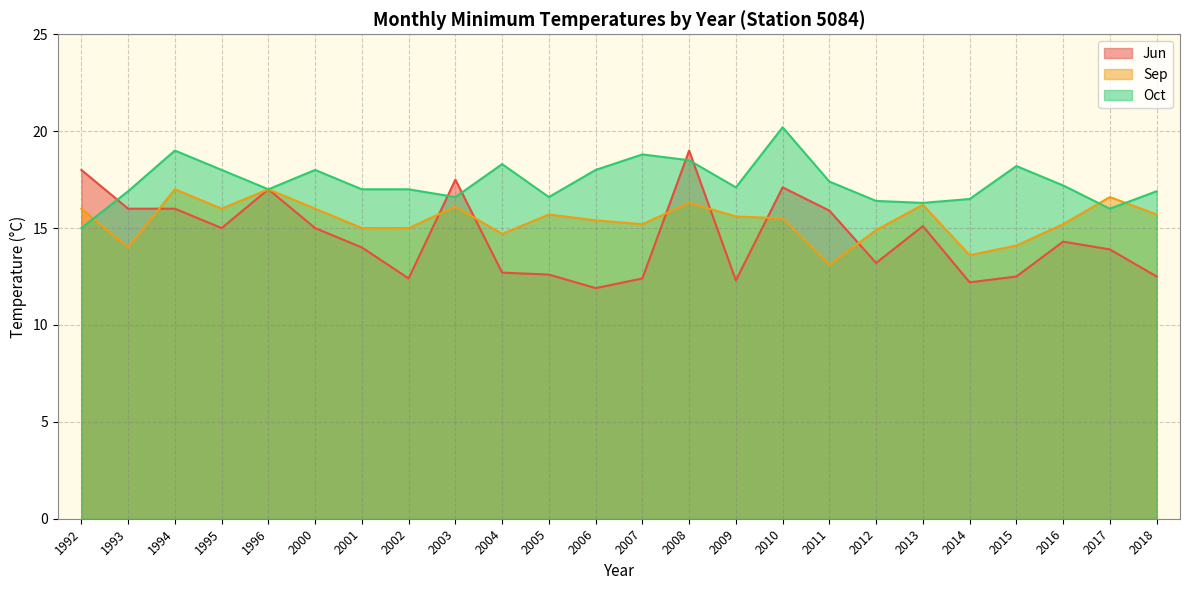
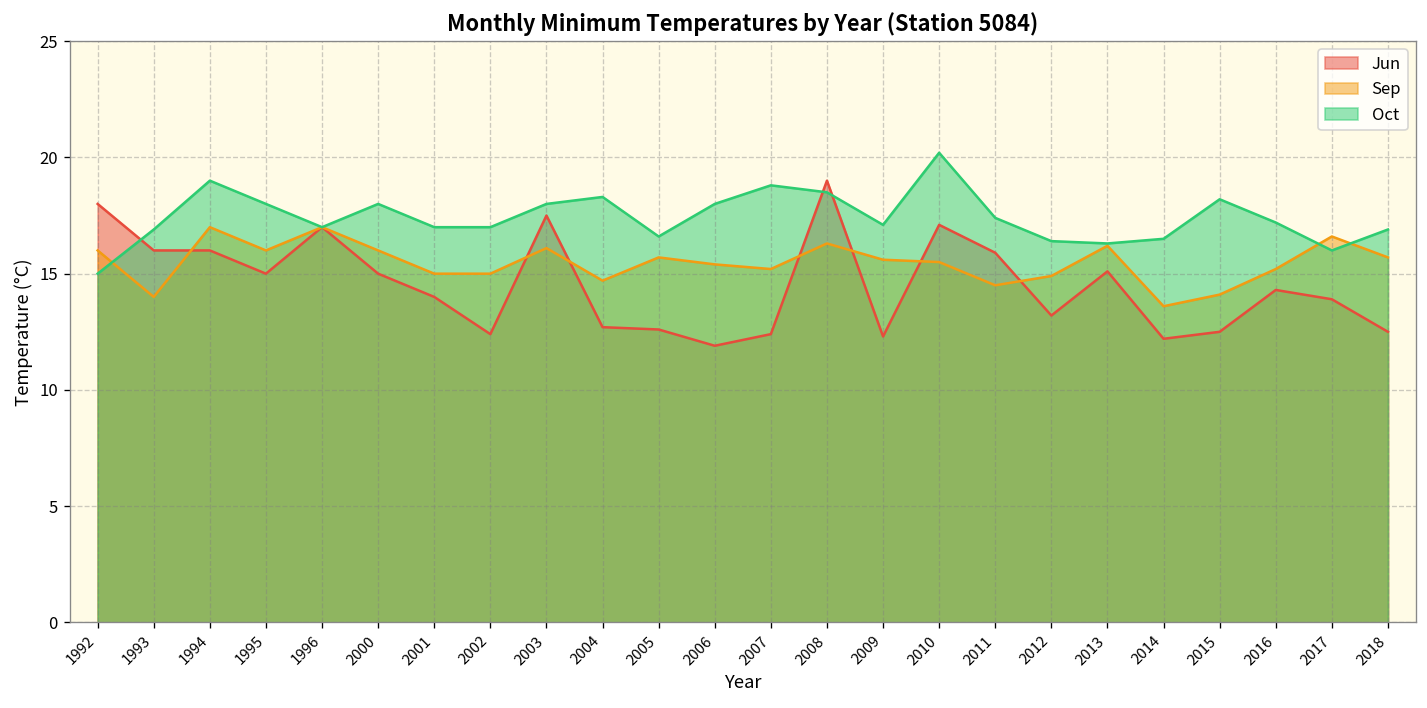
Oct, 2003: 16.6 -> 18.0
Sep, 2011: 13.1 -> 14.5
